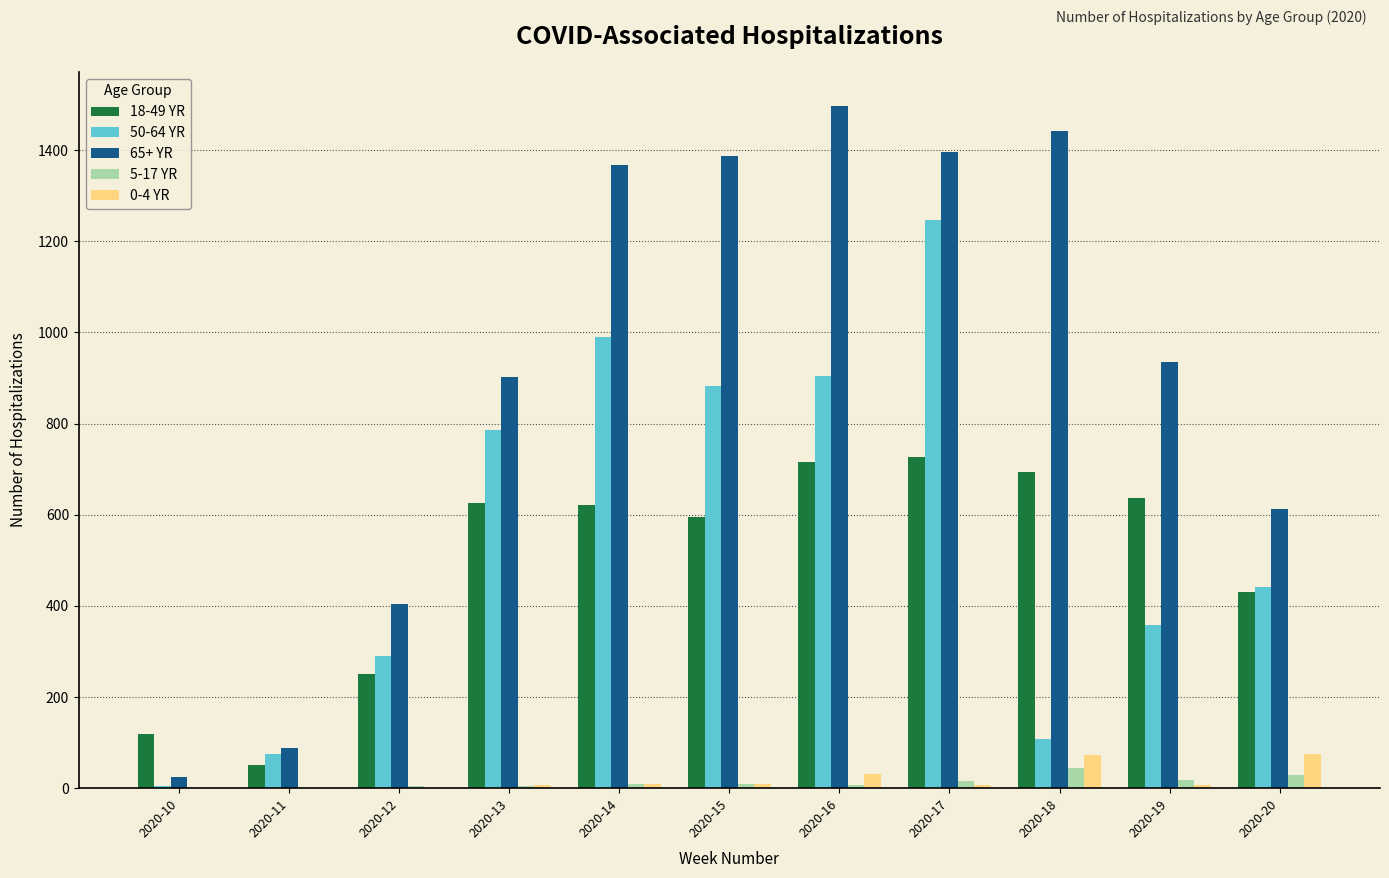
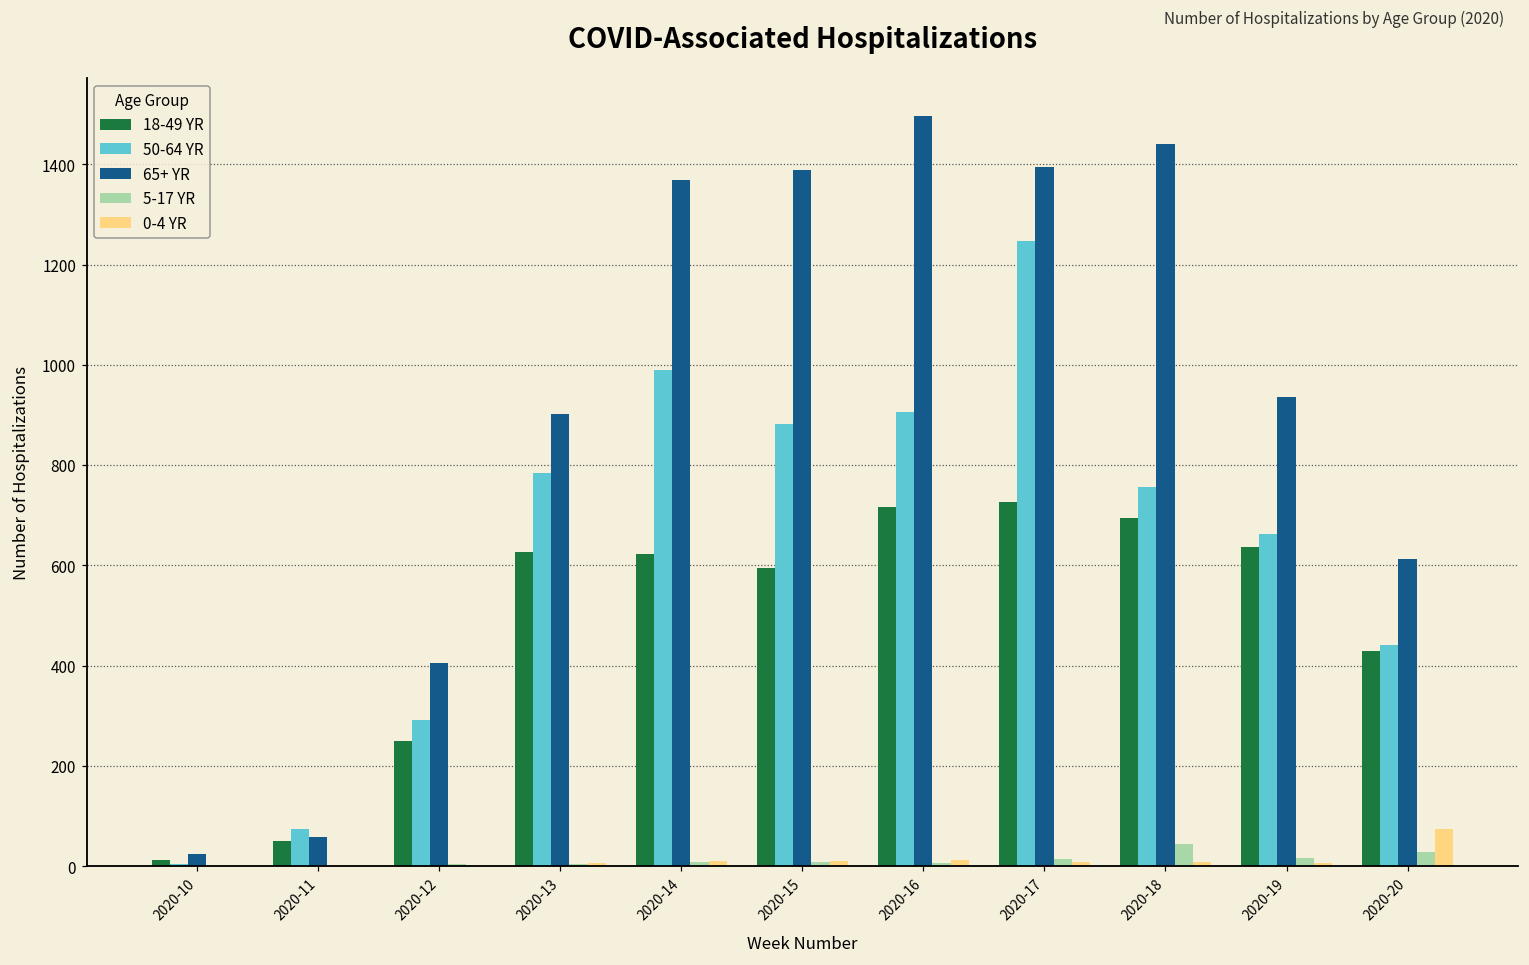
18-49 YR, 2020-10: 120 -> 10
65+ YR, 2020-11: 90 -> 60
0-4 YR, 2020-16: 30 -> 10
50-64 YR, 2020-18: 110 -> 760
0-4 YR, 2020-18: 70 -> 10
50-64 YR, 2020-19: 360 -> 660
